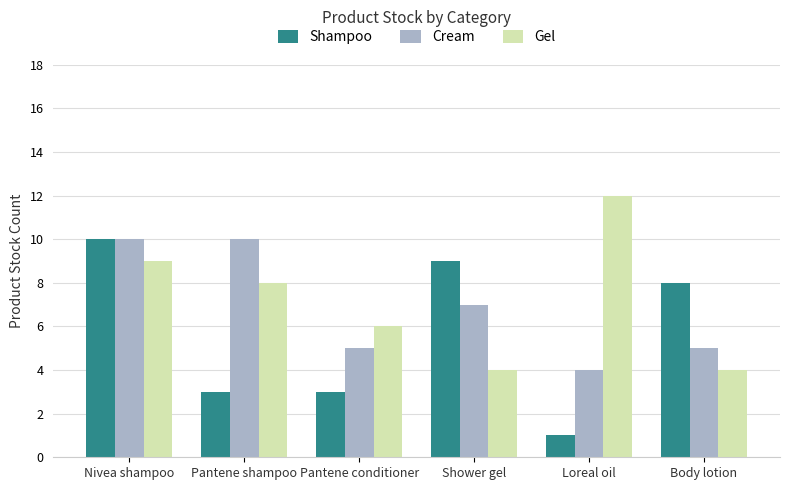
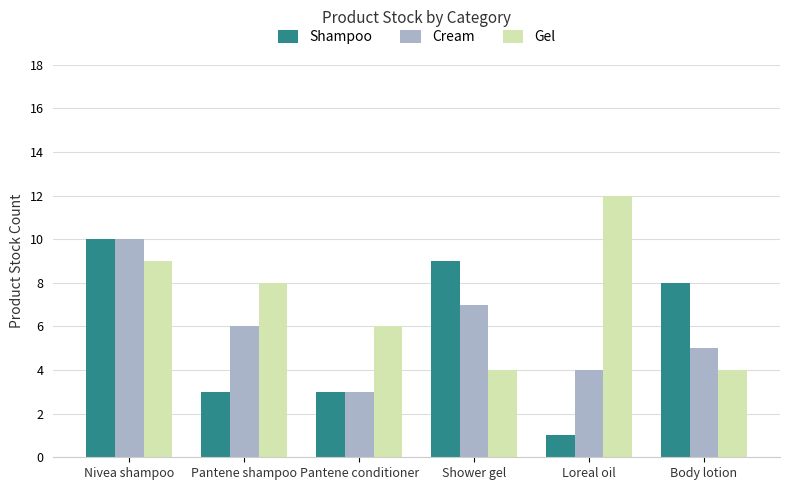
Cream, Pantene shampoo: 10 -> 6
Cream, Pantene conditioner: 5 -> 3
